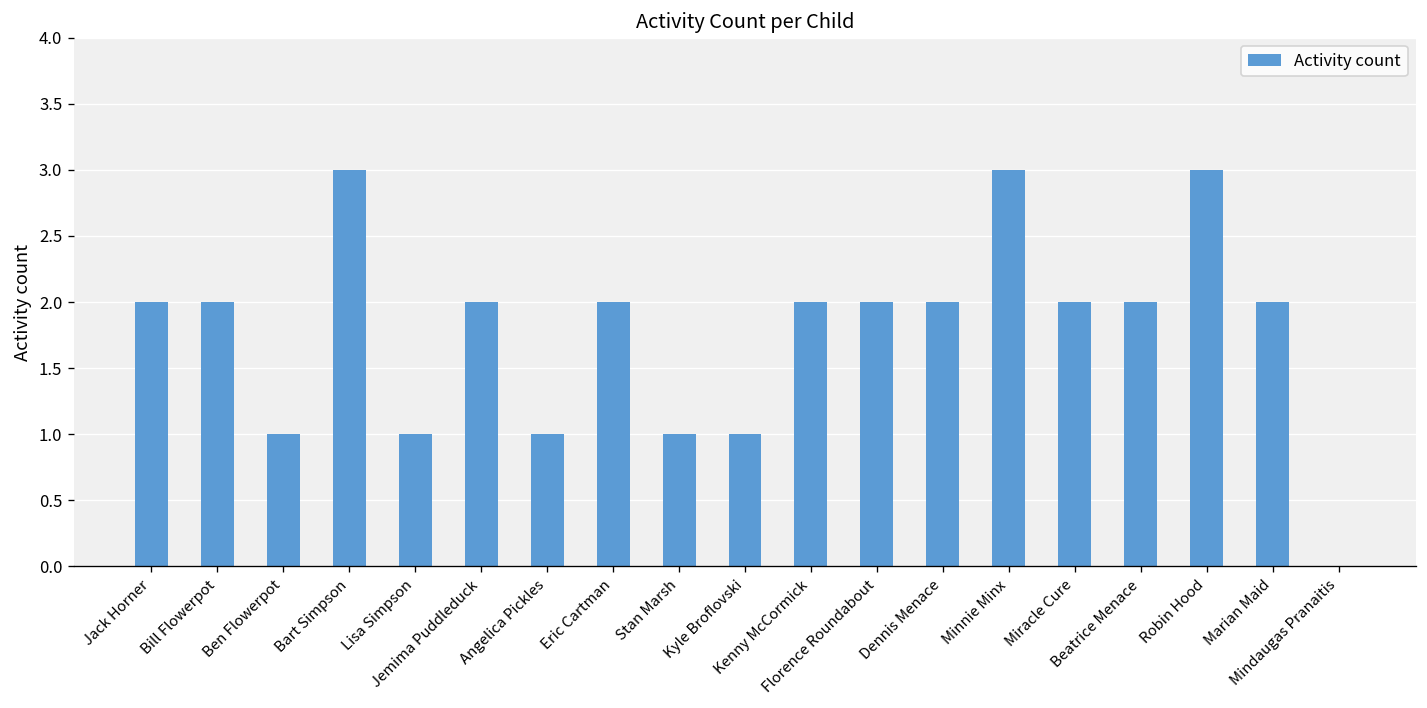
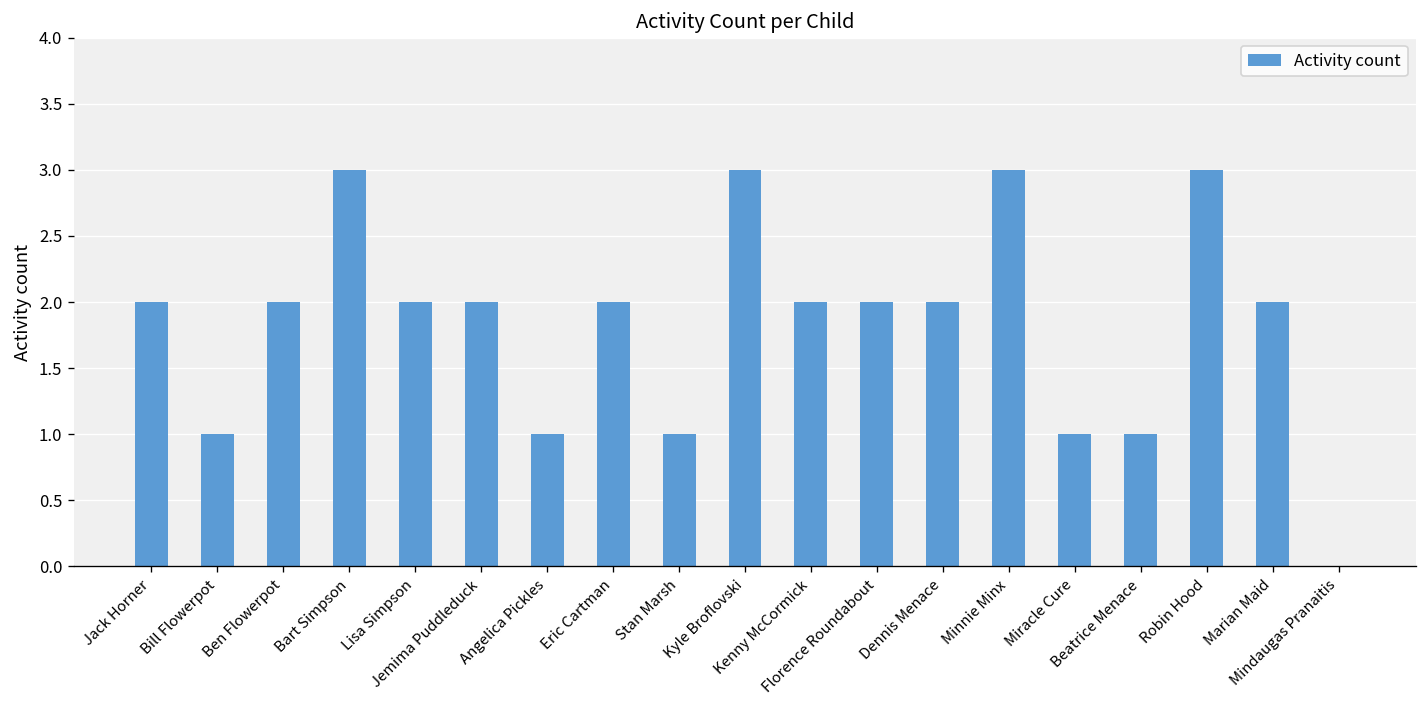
Bill Flowerpot: 2 -> 1
Ben Flowerpot: 1 -> 2
Lisa Simpson: 1 -> 2
Kyle Broflovski: 1 -> 3
Miracle Cure: 2 -> 1
Beatrice Menace: 2 -> 1
